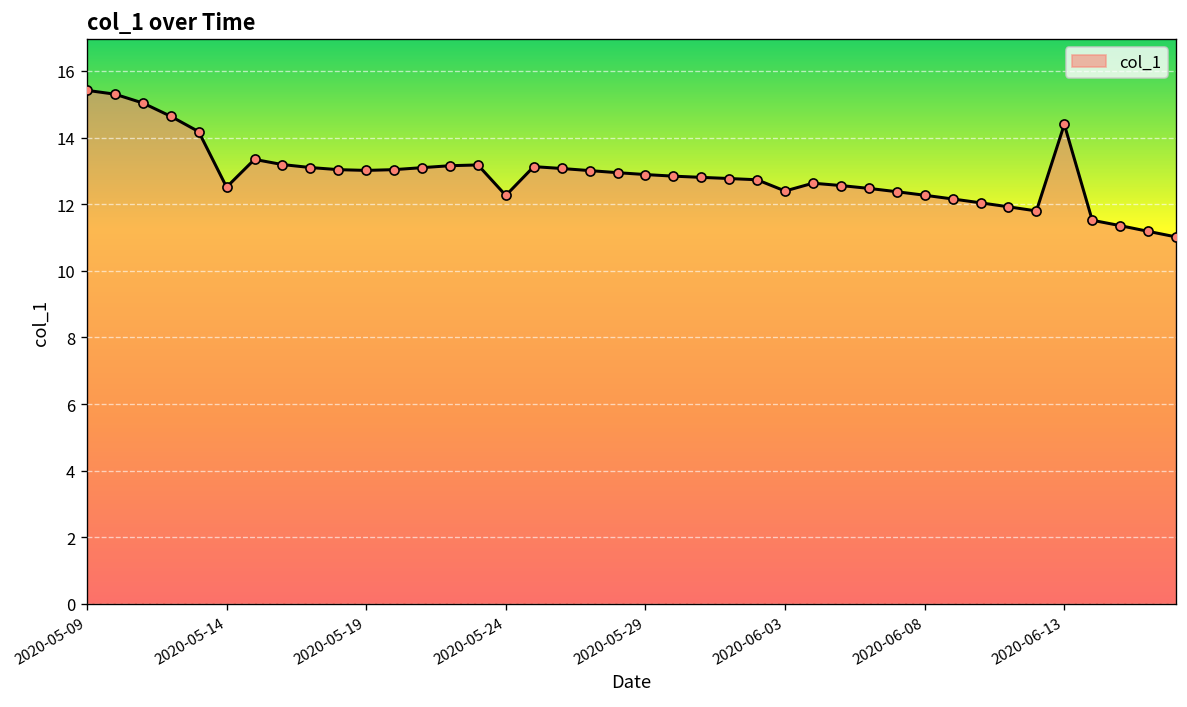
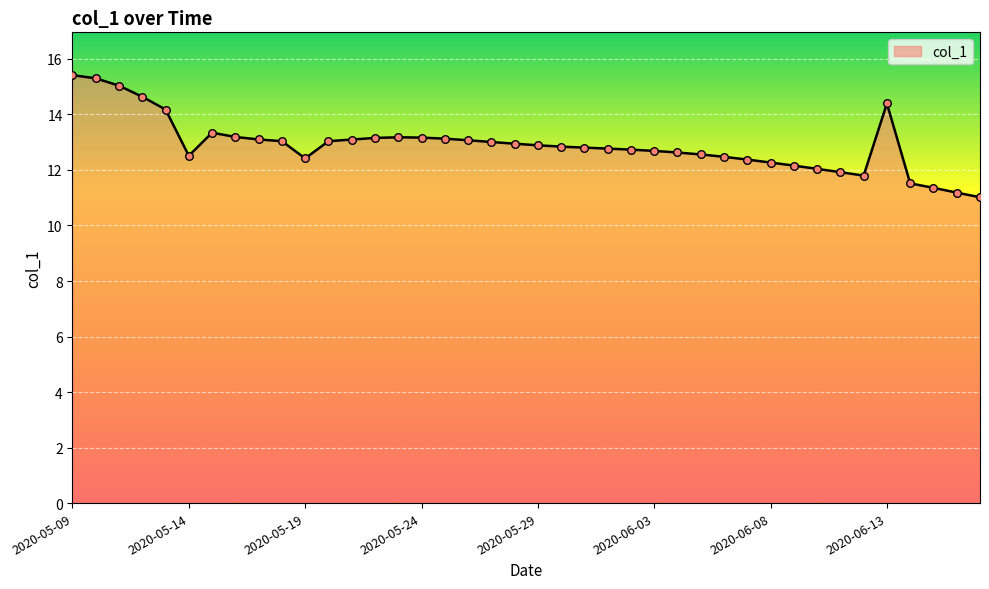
2020-05-19: 13.0 -> 12.4
2020-05-24: 12.3 -> 13.2
2020-06-03: 12.4 -> 12.7
